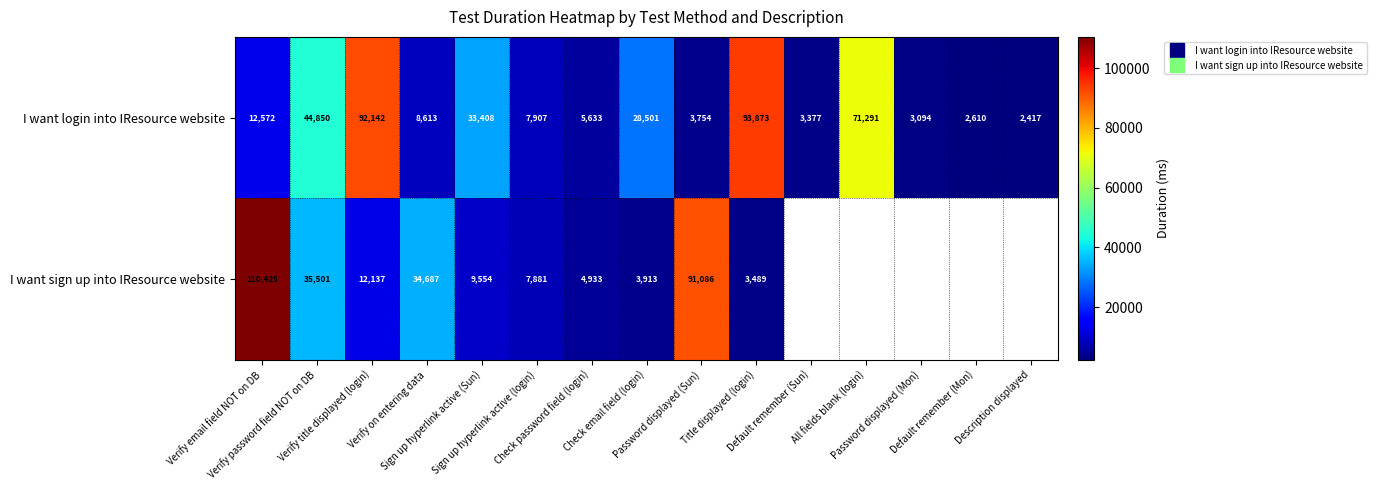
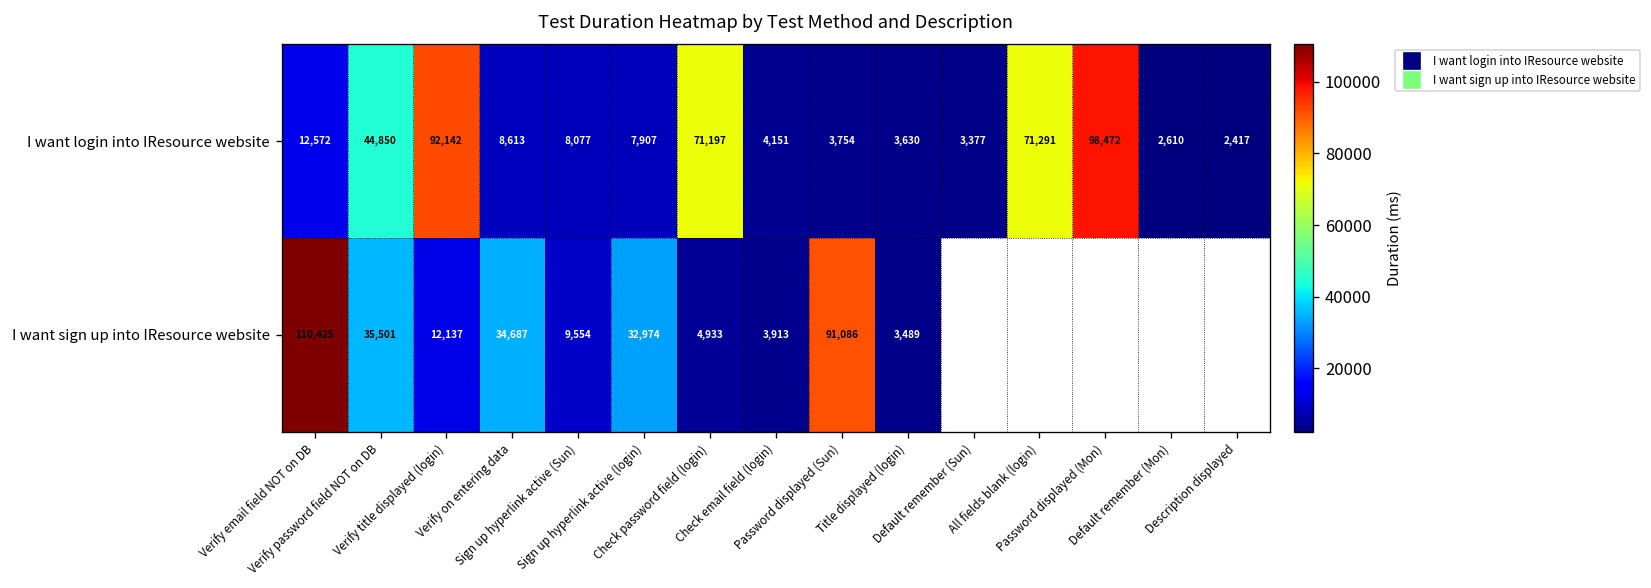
I want login into IResource website, Sign up hyperlink active (Sun): 33,408 -> 8,077
I want login into IResource website, Check password field (login): 5,633 -> 71,197
I want login into IResource website, Check email field (login): 28,501 -> 4,151
I want login into IResource website, Title displayed (login): 93,873 -> 3,630
I want login into IResource website, Password displayed (Mon): 3,094 -> 98,472
I want sign up into IResource website, Sign up hyperlink active (login): 7,881 -> 32,974
